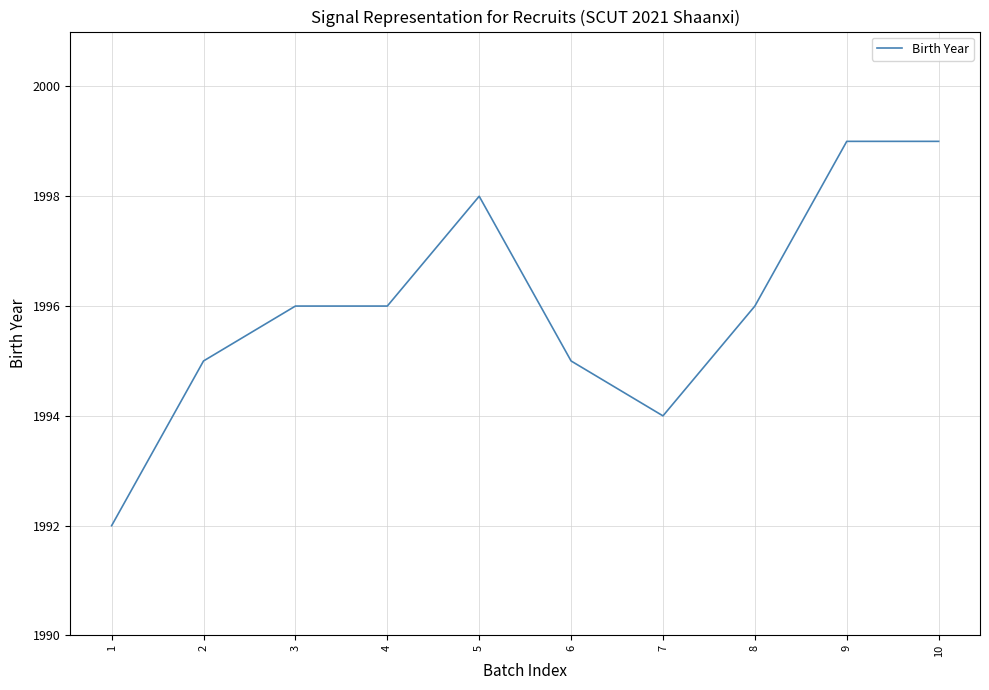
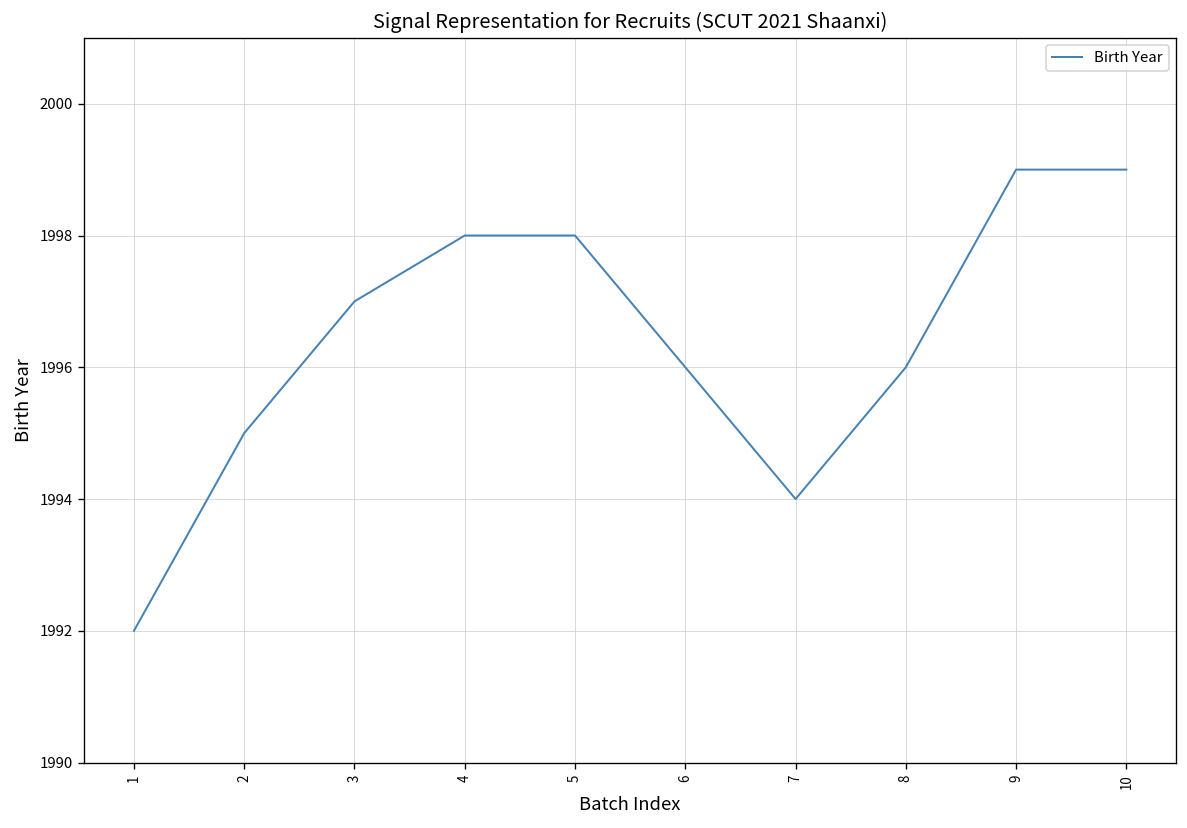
3: 1996 -> 1997
4: 1996 -> 1998
6: 1995 -> 1996
